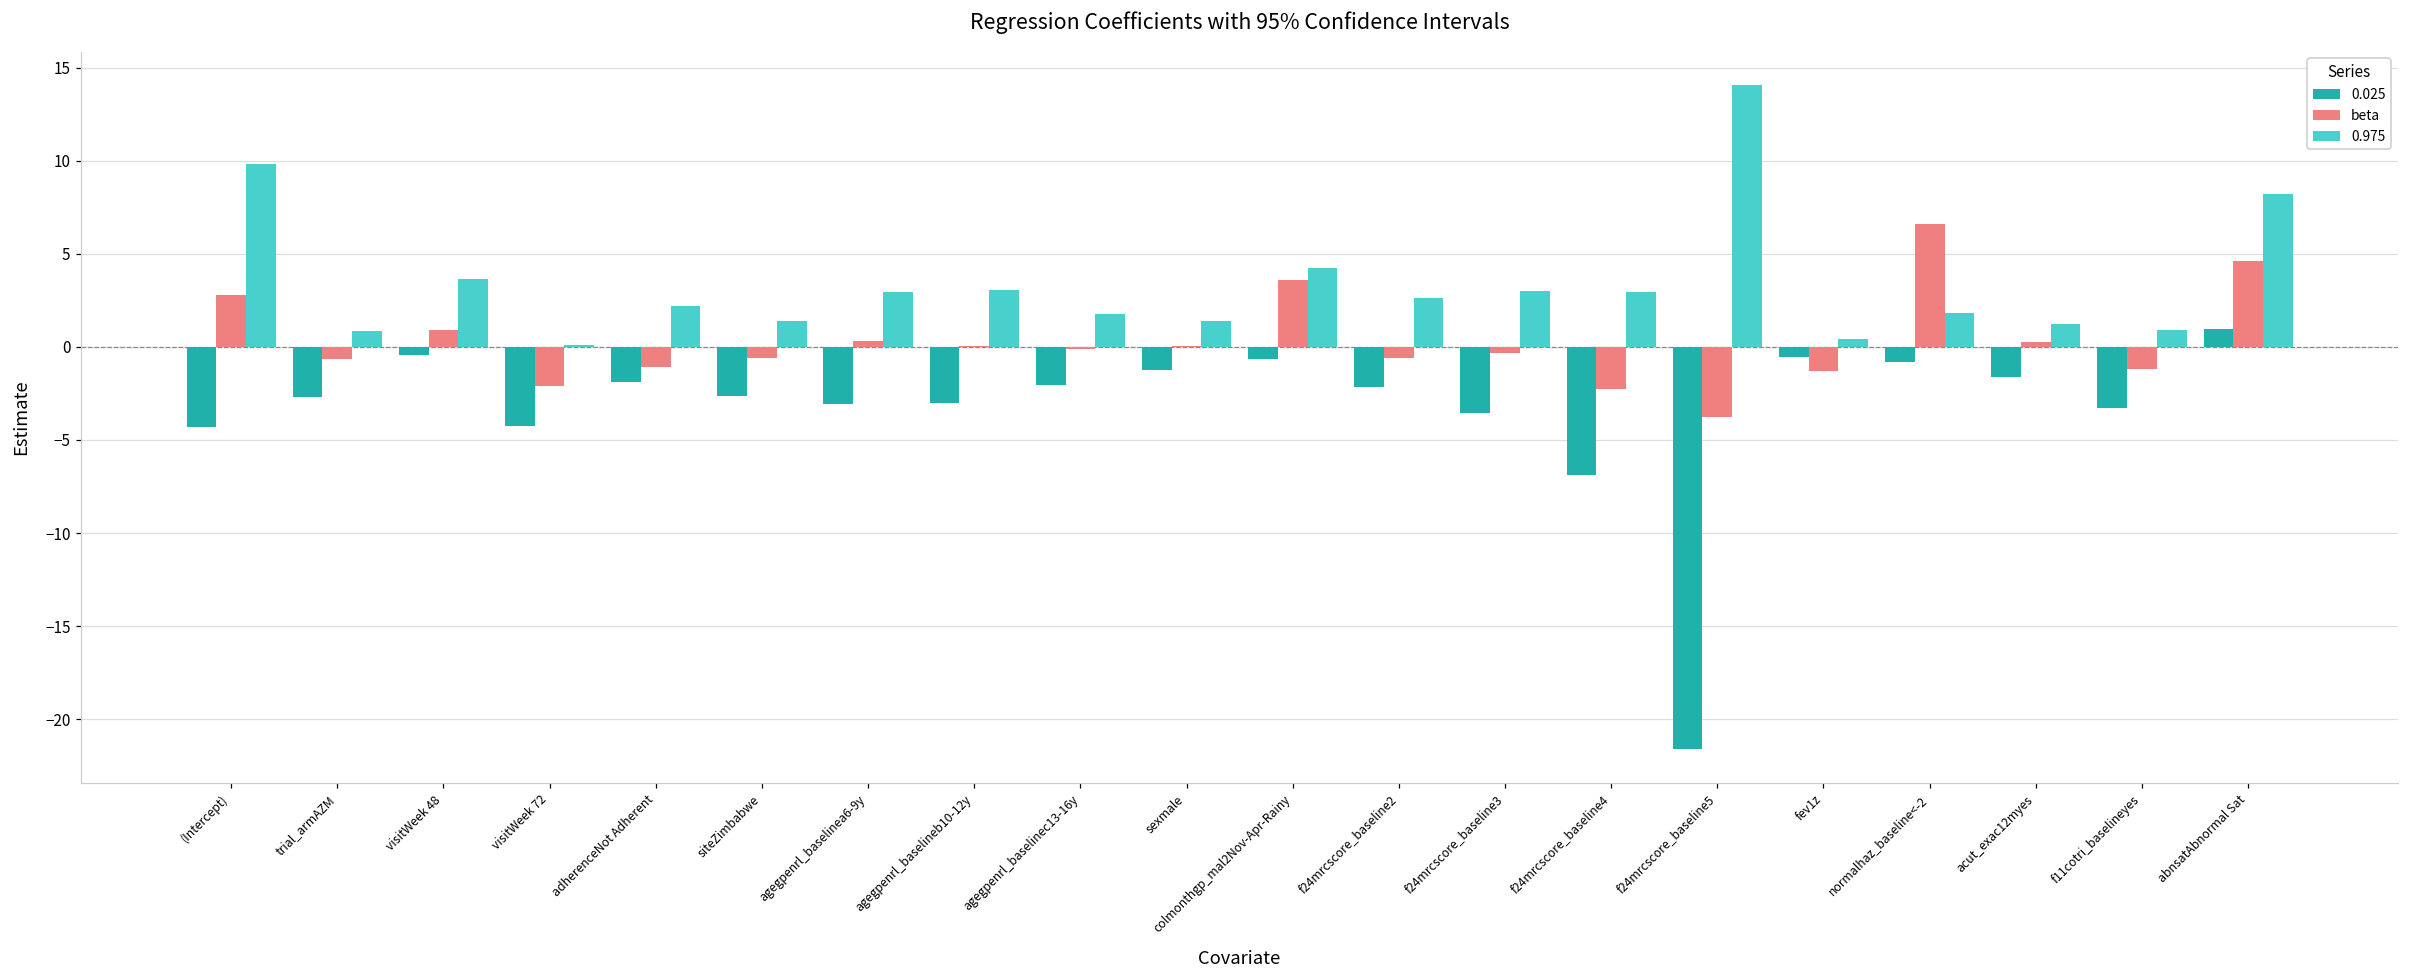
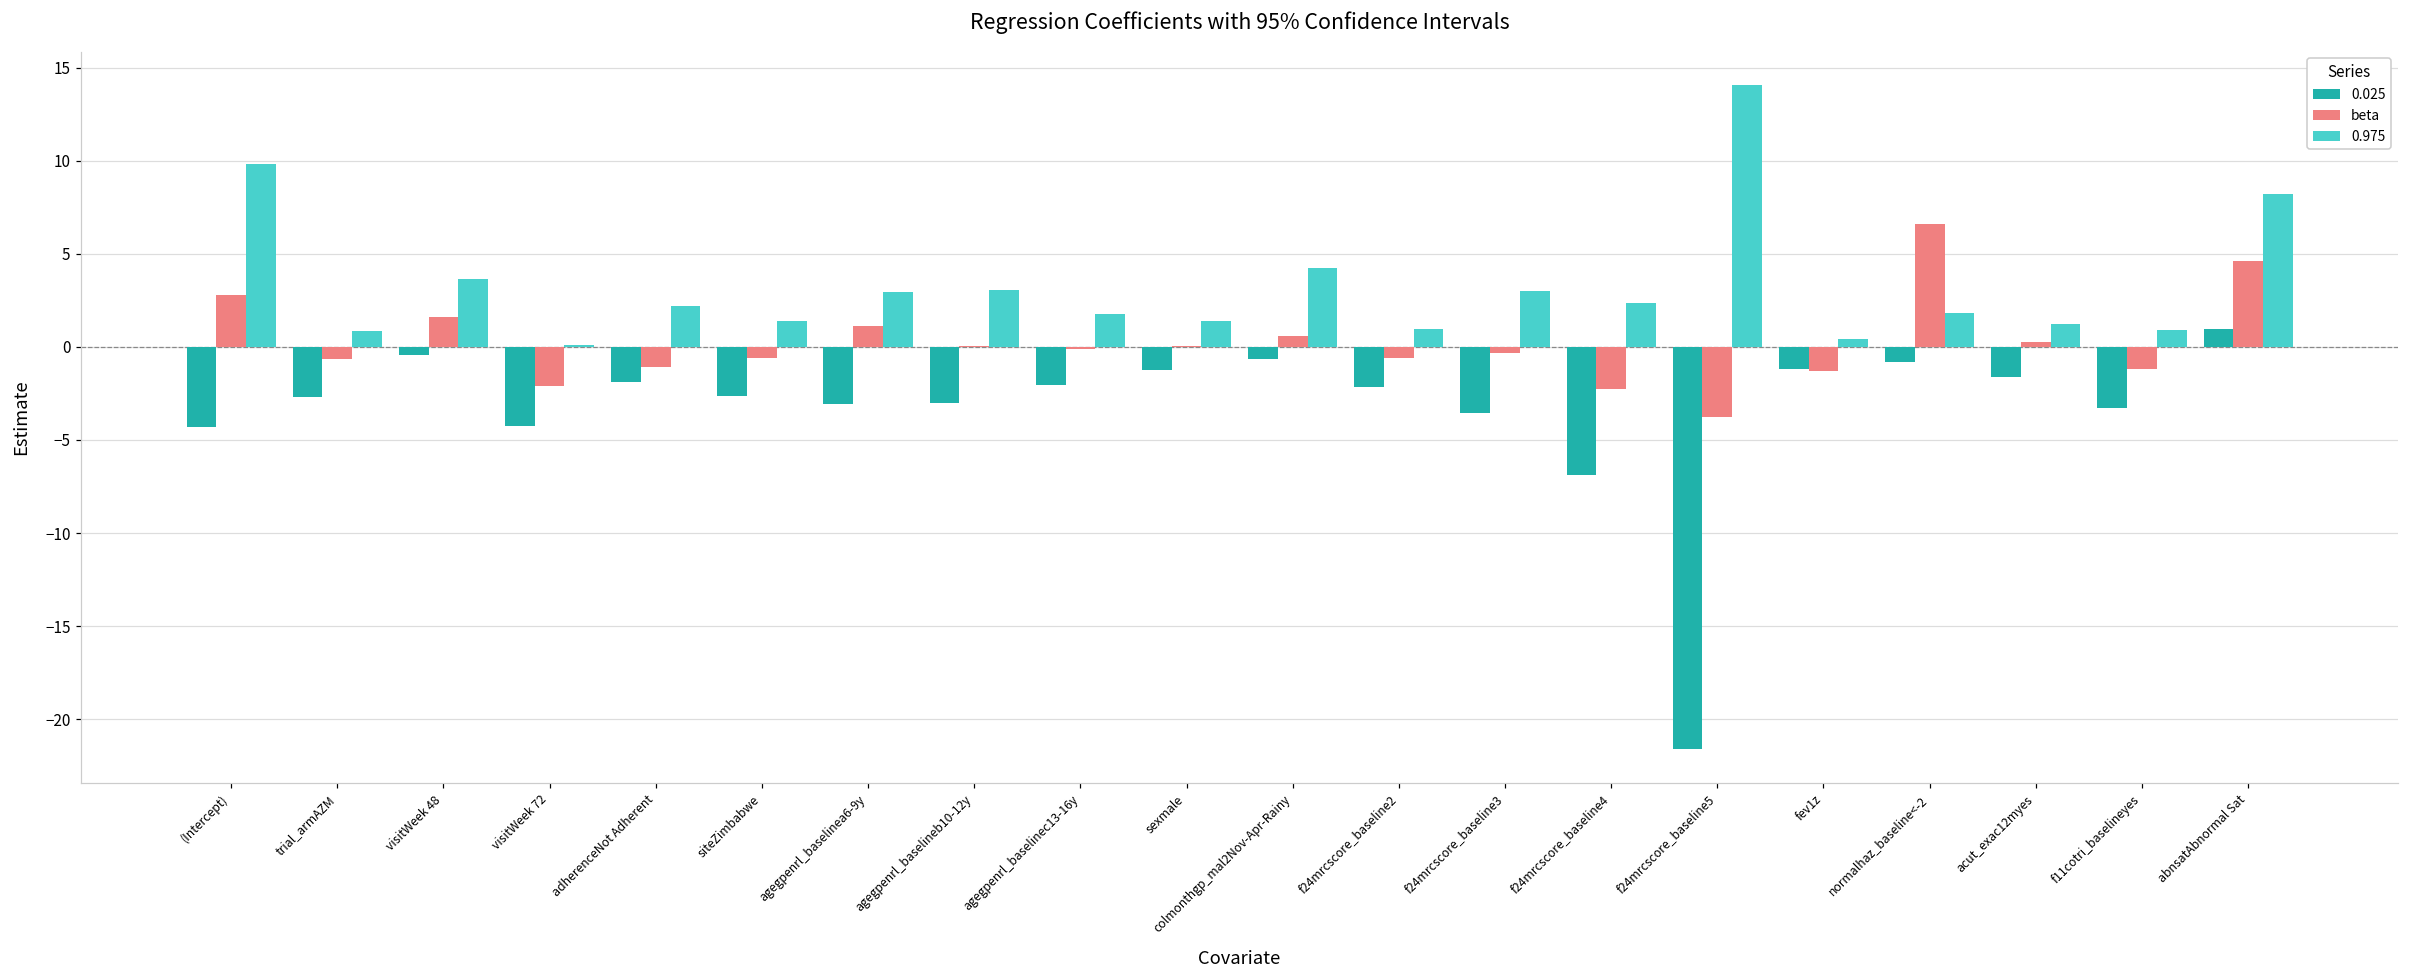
beta, visitWeek 48: 0.9 -> 1.6
beta, agegpenrl_baselinea6-9y: 0.3 -> 1.1
beta, colmonthgp_mal2Nov-Apr-Rainy: 3.6 -> 0.6
0.975, f24mrcscore_baseline2: 2.7 -> 1.0
0.975, f24mrcscore_baseline4: 3.0 -> 2.4
0.025, fev1z: -0.6 -> -1.2
